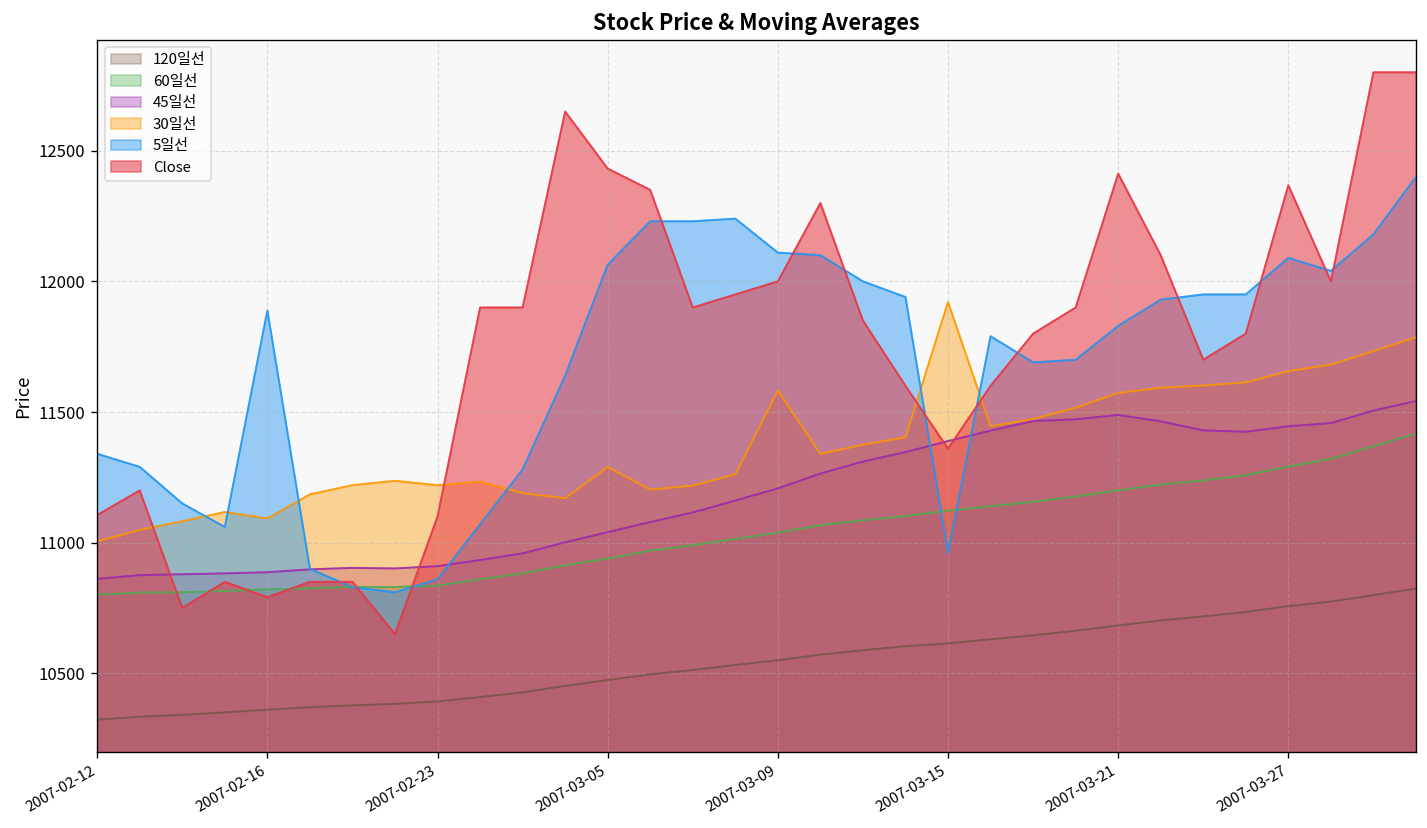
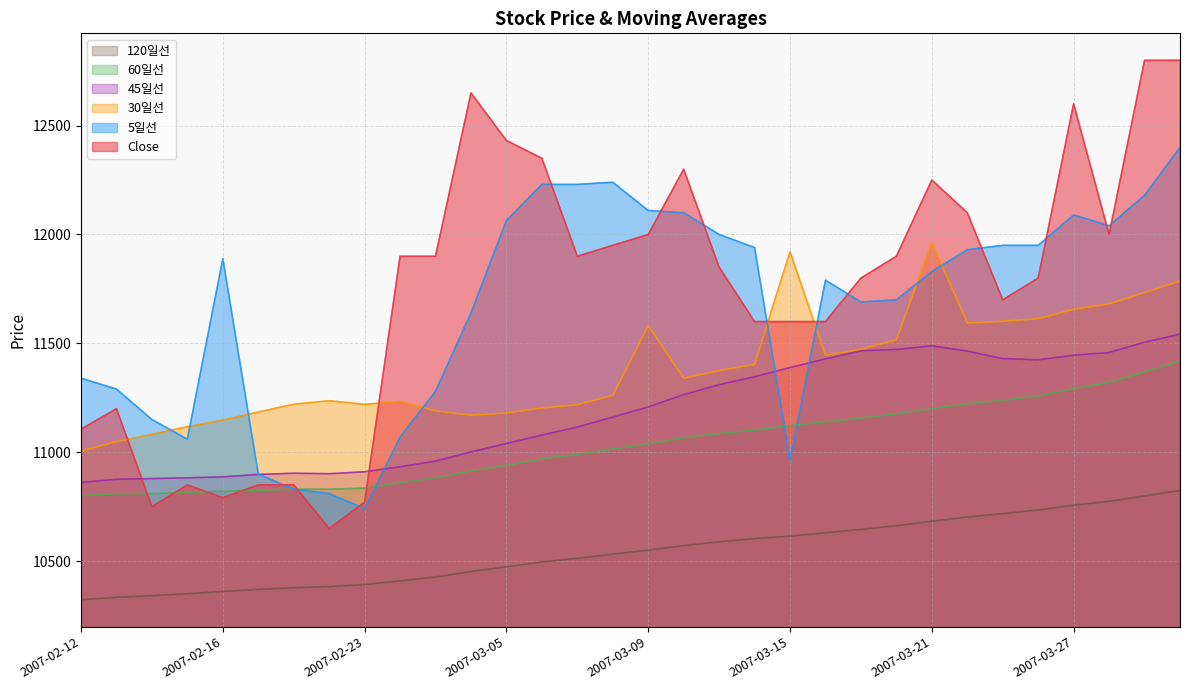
30일선, 2007-02-16: 11090 -> 11150
5일선, 2007-02-23: 10860 -> 10740
Close, 2007-02-23: 11100 -> 10770
30일선, 2007-03-05: 11290 -> 11180
Close, 2007-03-15: 11360 -> 11600
30일선, 2007-03-21: 11570 -> 11960
Close, 2007-03-21: 12410 -> 12250
Close, 2007-03-27: 12370 -> 12600
